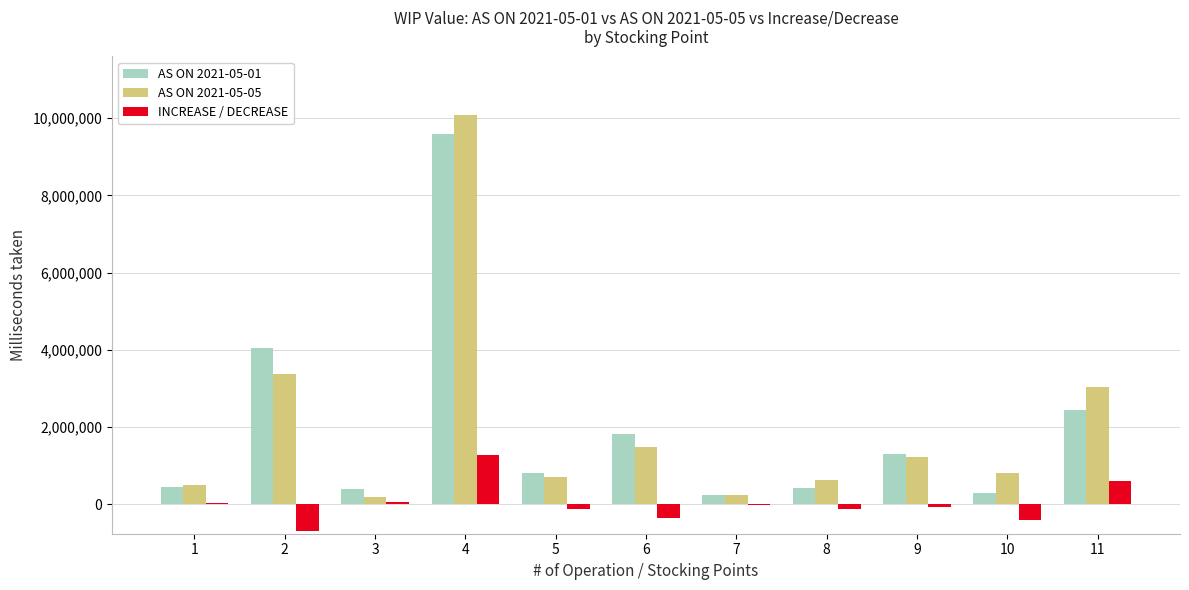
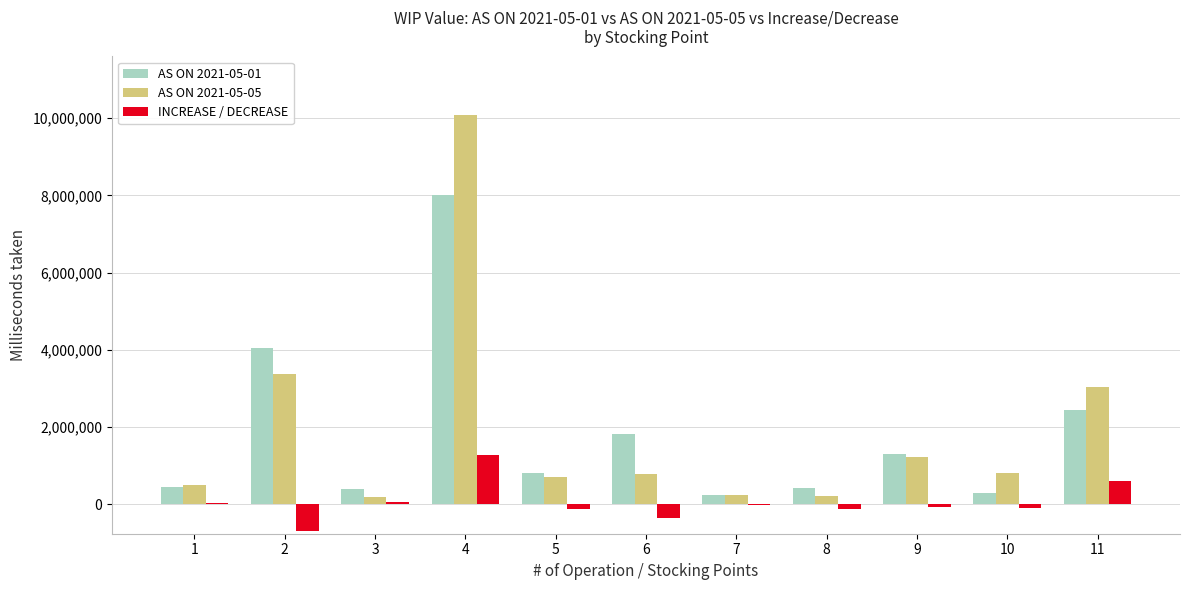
AS ON 2021-05-01, 4: 9,600,000 -> 8,000,000
AS ON 2021-05-05, 6: 1,500,000 -> 800,000
AS ON 2021-05-05, 8: 600,000 -> 200,000
INCREASE / DECREASE, 10: -400,000 -> -100,000
